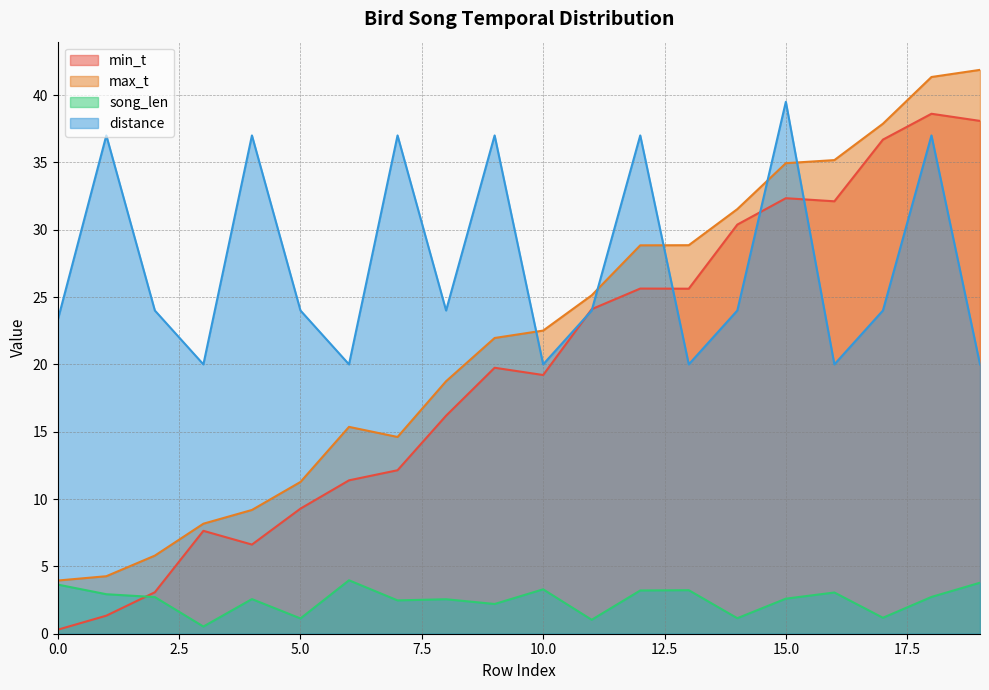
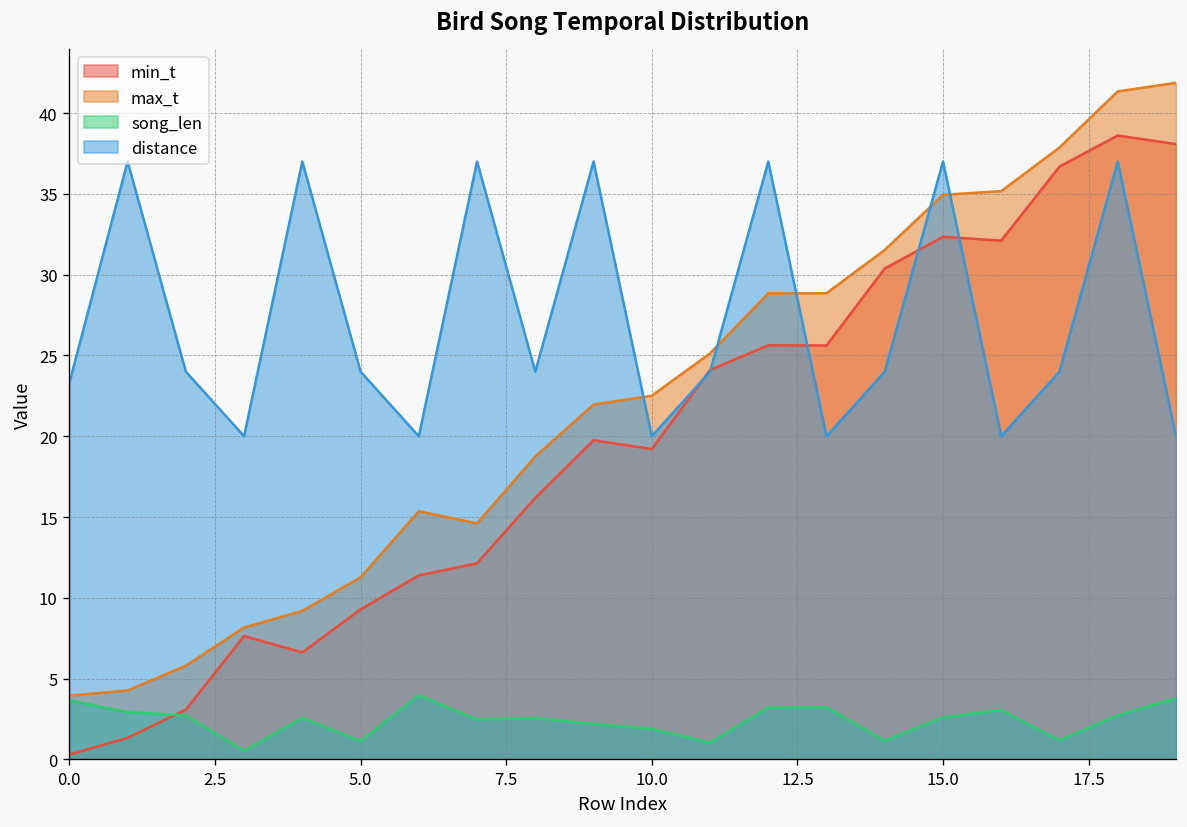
song_len, 10.0: 3.3 -> 1.9
distance, 15.0: 39.5 -> 37.0
